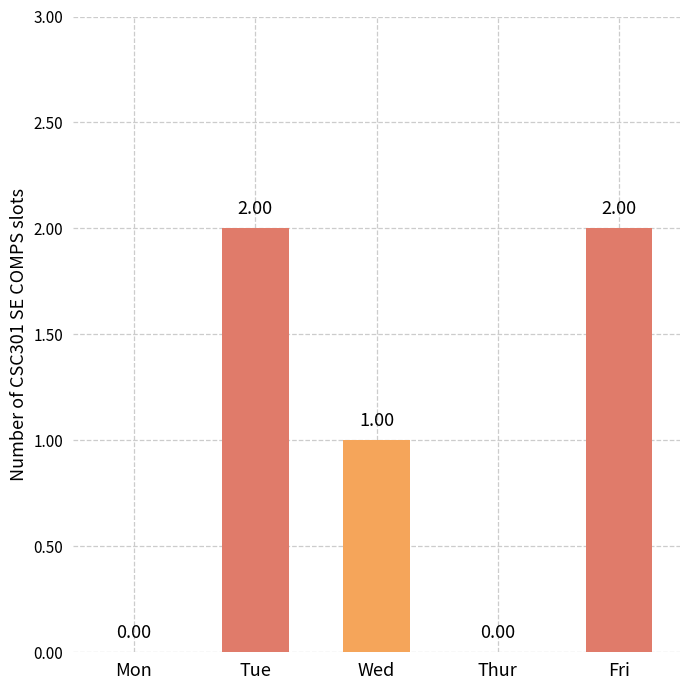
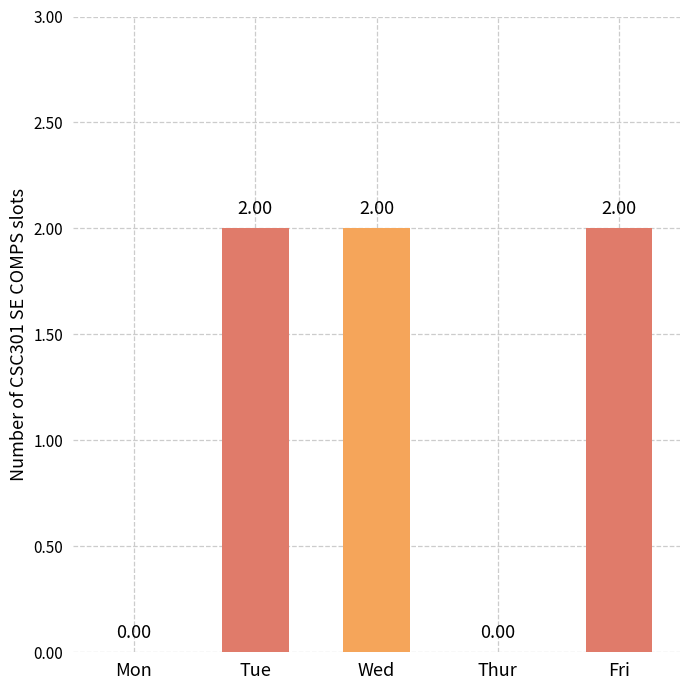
Wed: 1.00 -> 2.00
